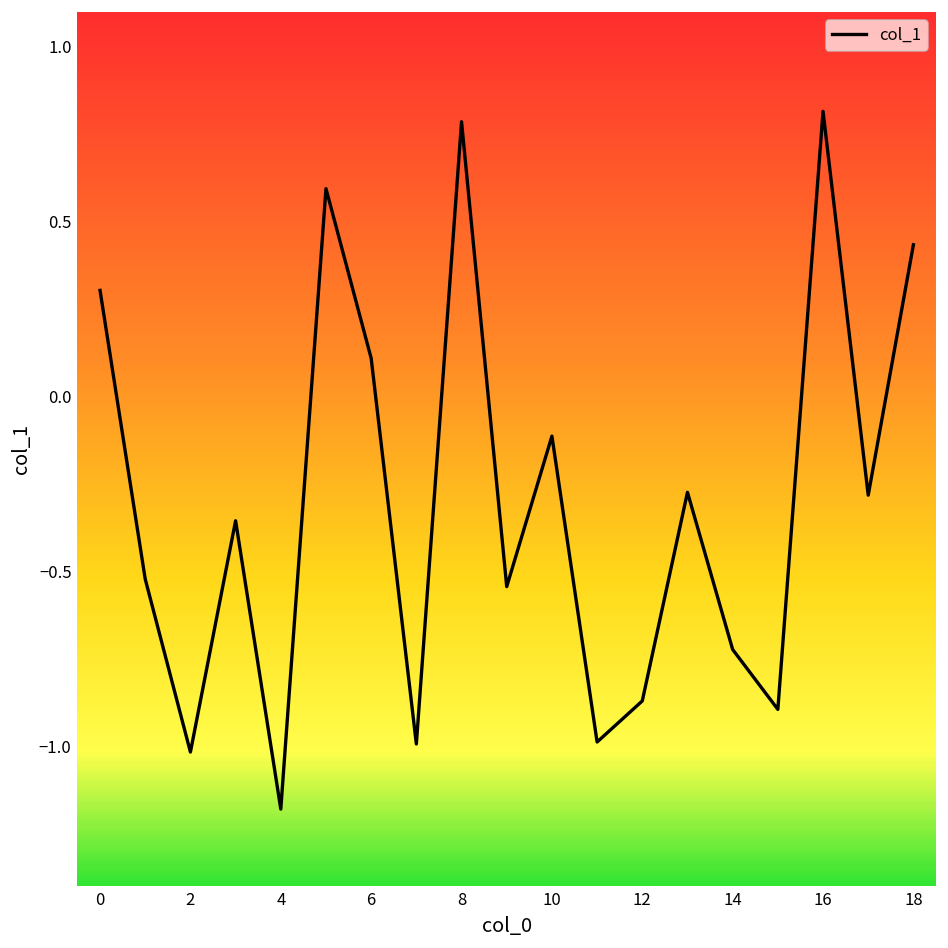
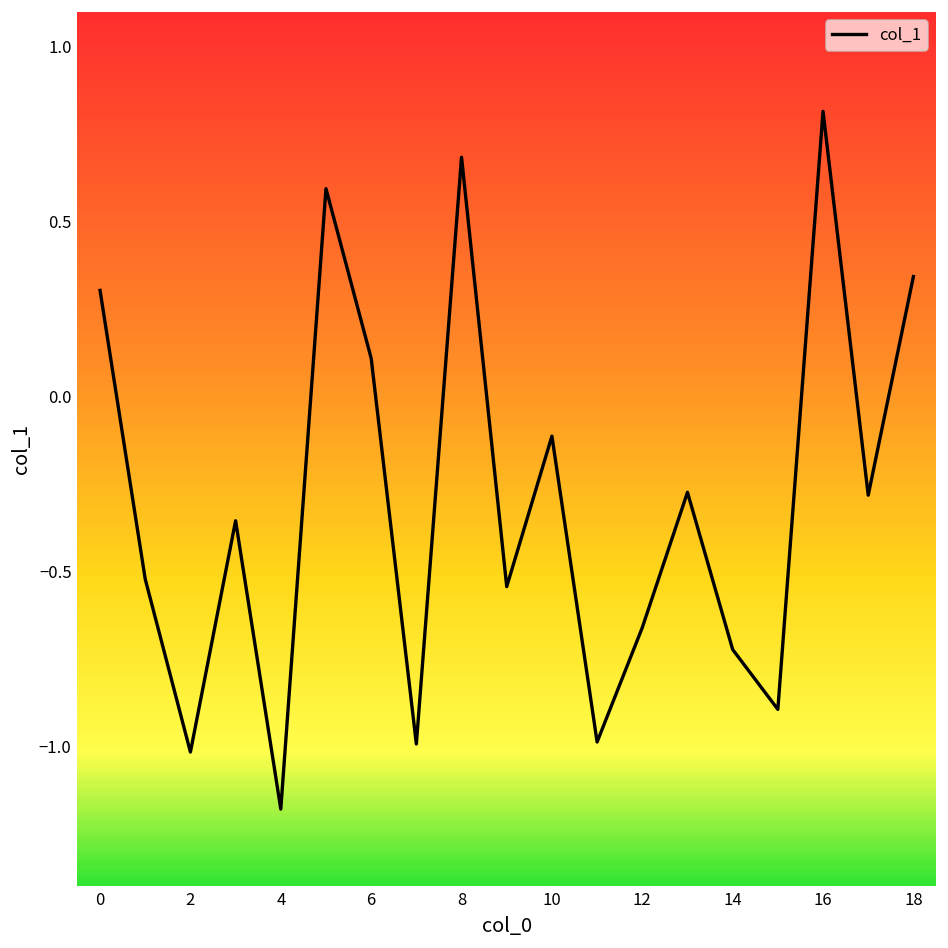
8: 0.79 -> 0.68
12: -0.87 -> -0.66
18: 0.43 -> 0.34
